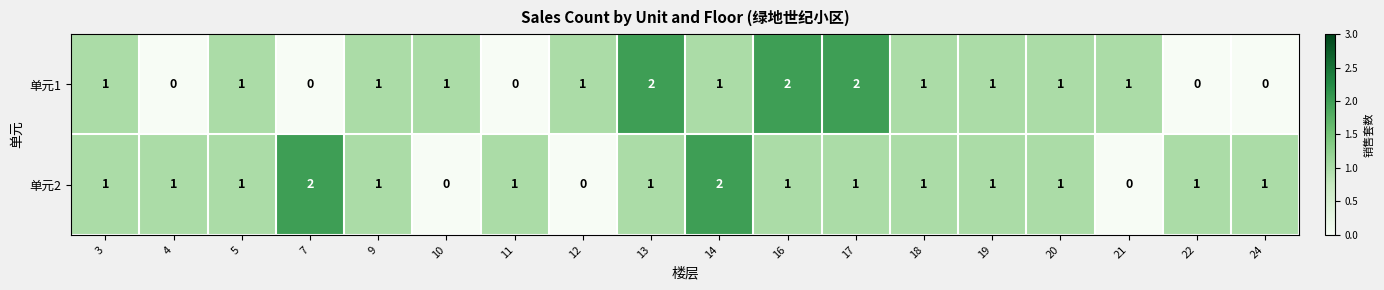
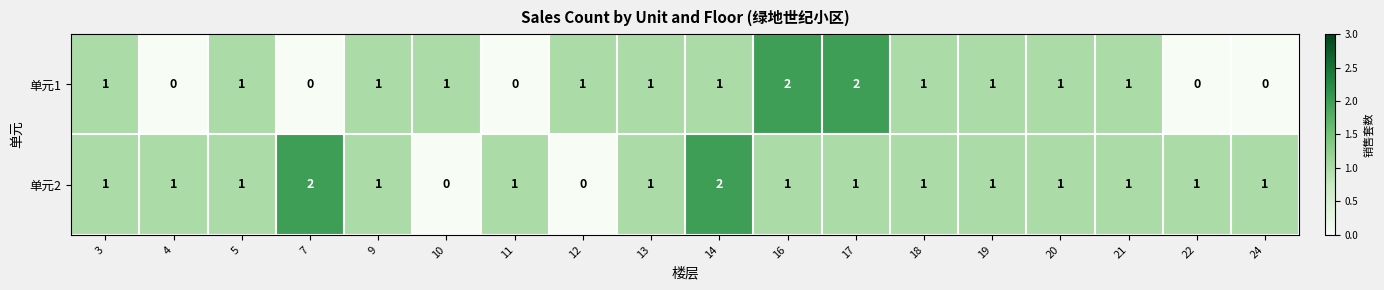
单元1, 13: 2 -> 1
单元2, 21: 0 -> 1
